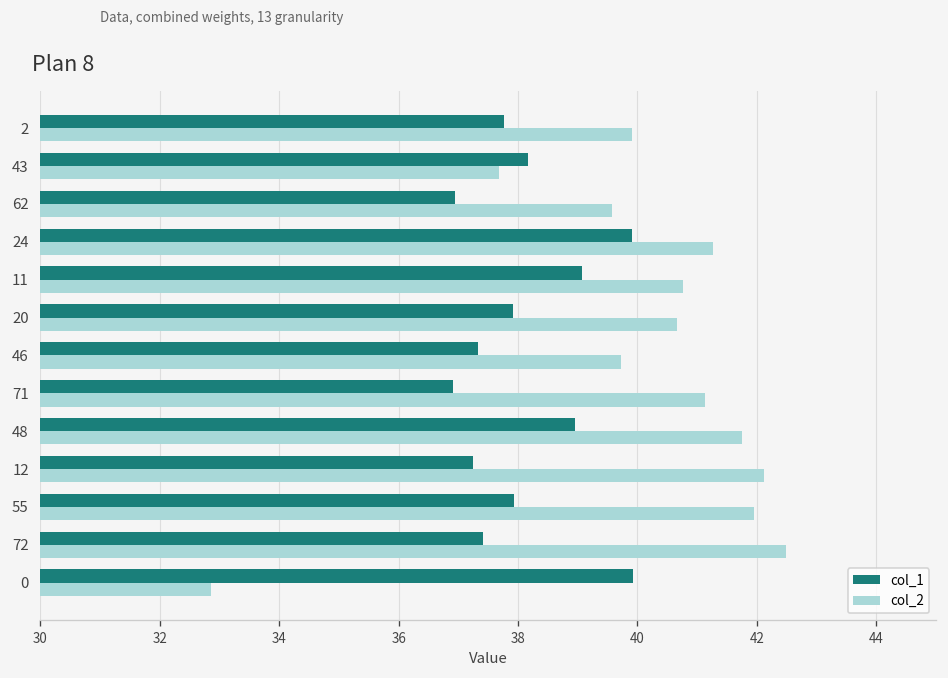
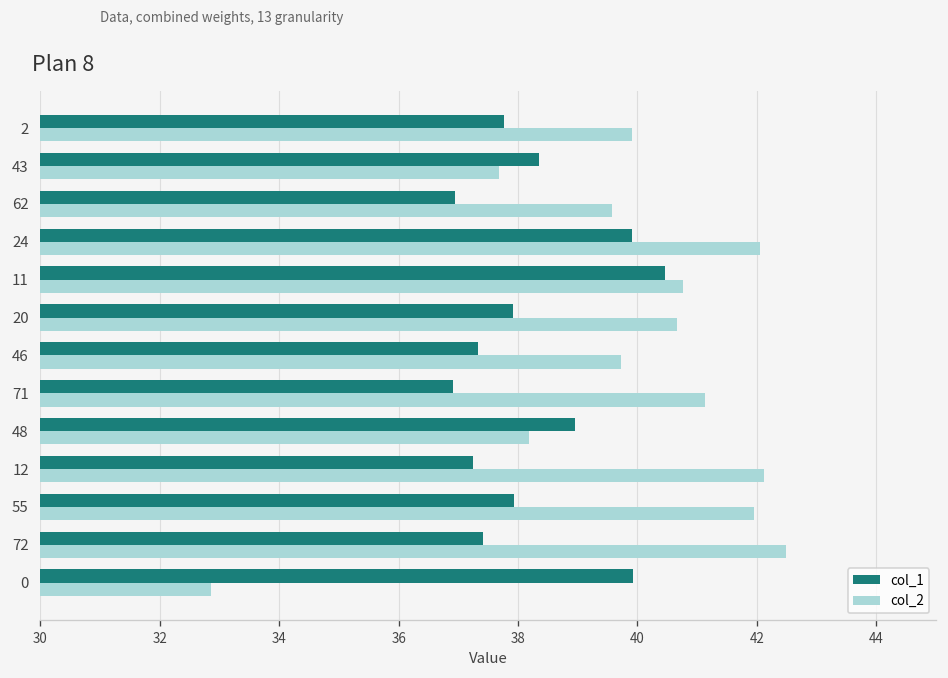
col_1, 43: 38.2 -> 38.4
col_2, 24: 41.3 -> 42.1
col_1, 11: 39.1 -> 40.5
col_2, 48: 41.8 -> 38.2
